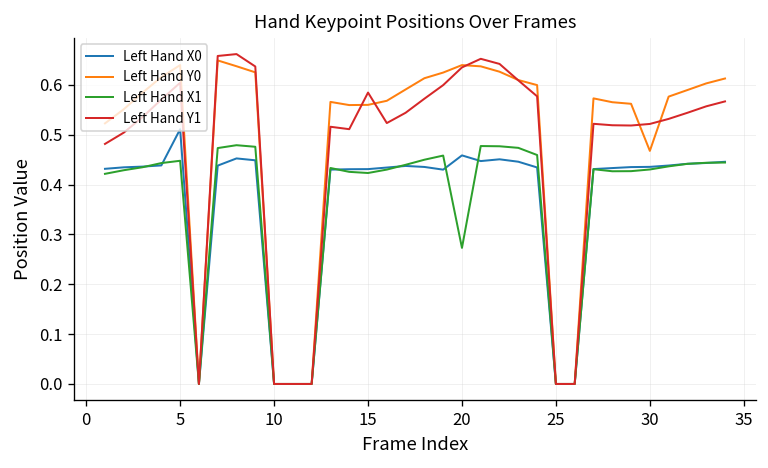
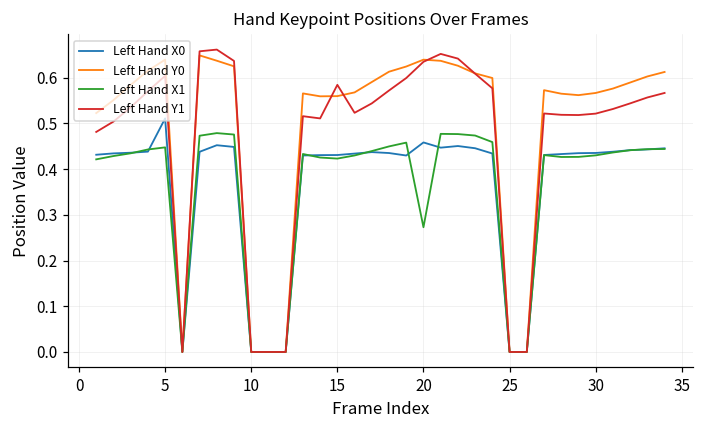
Left Hand Y0, 30: 0.47 -> 0.57
